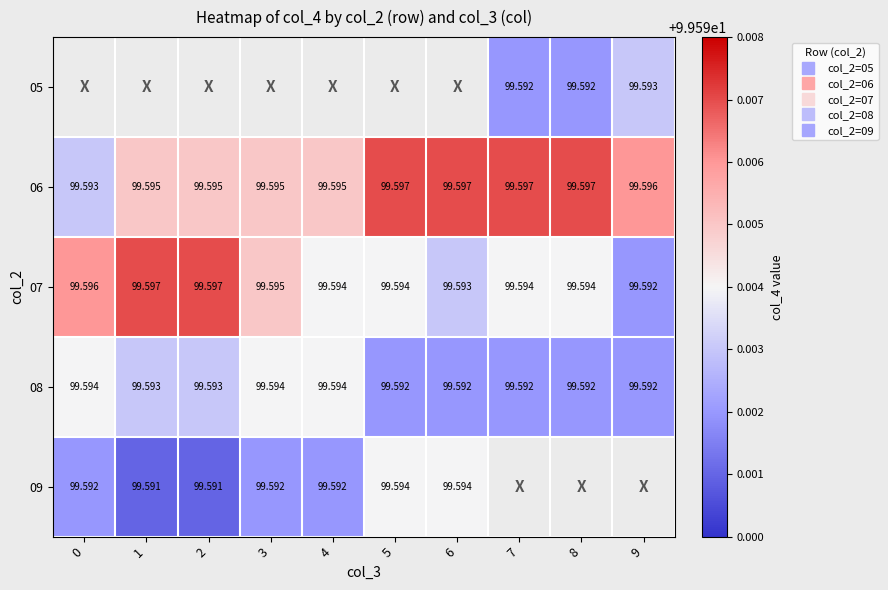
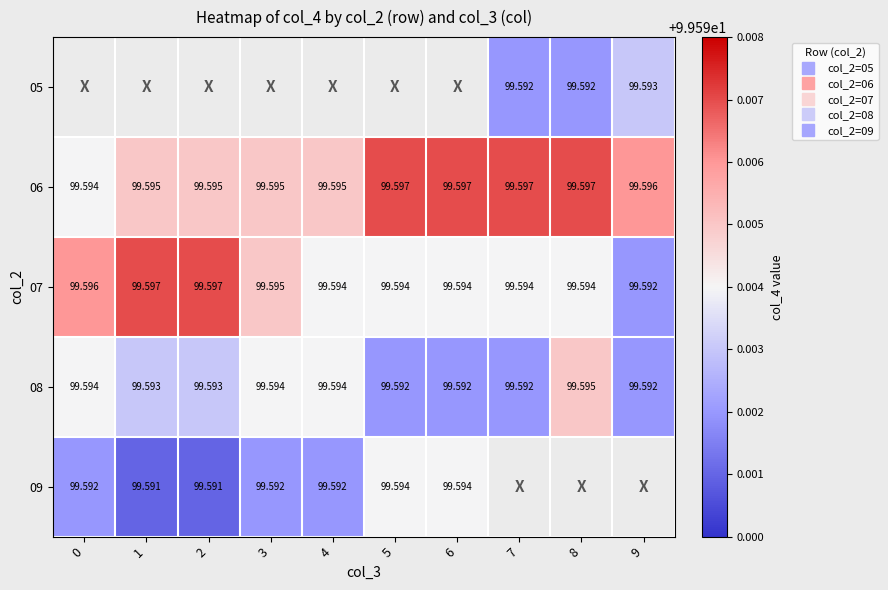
06, 0: 99.593 -> 99.594
07, 6: 99.593 -> 99.594
08, 8: 99.592 -> 99.595
